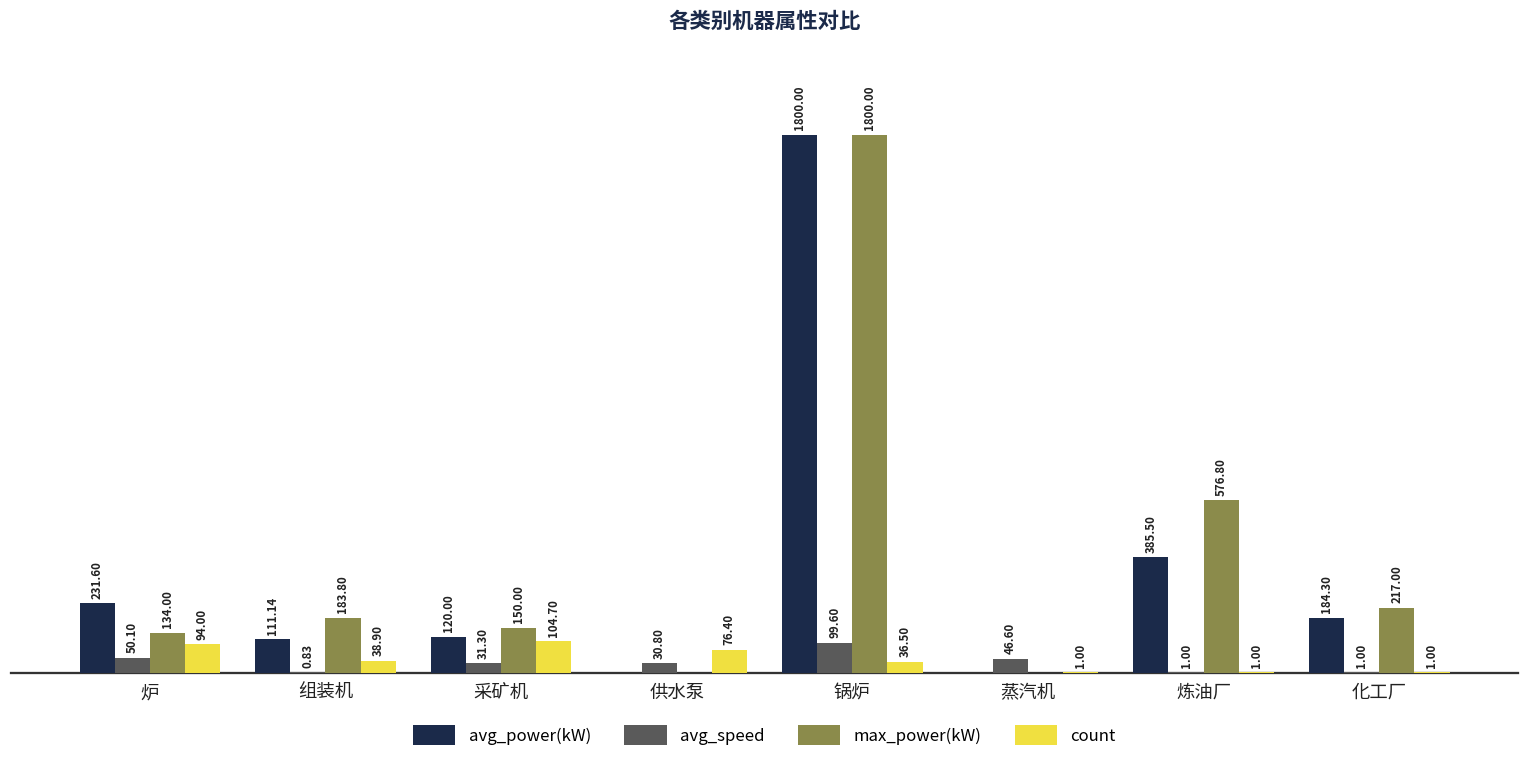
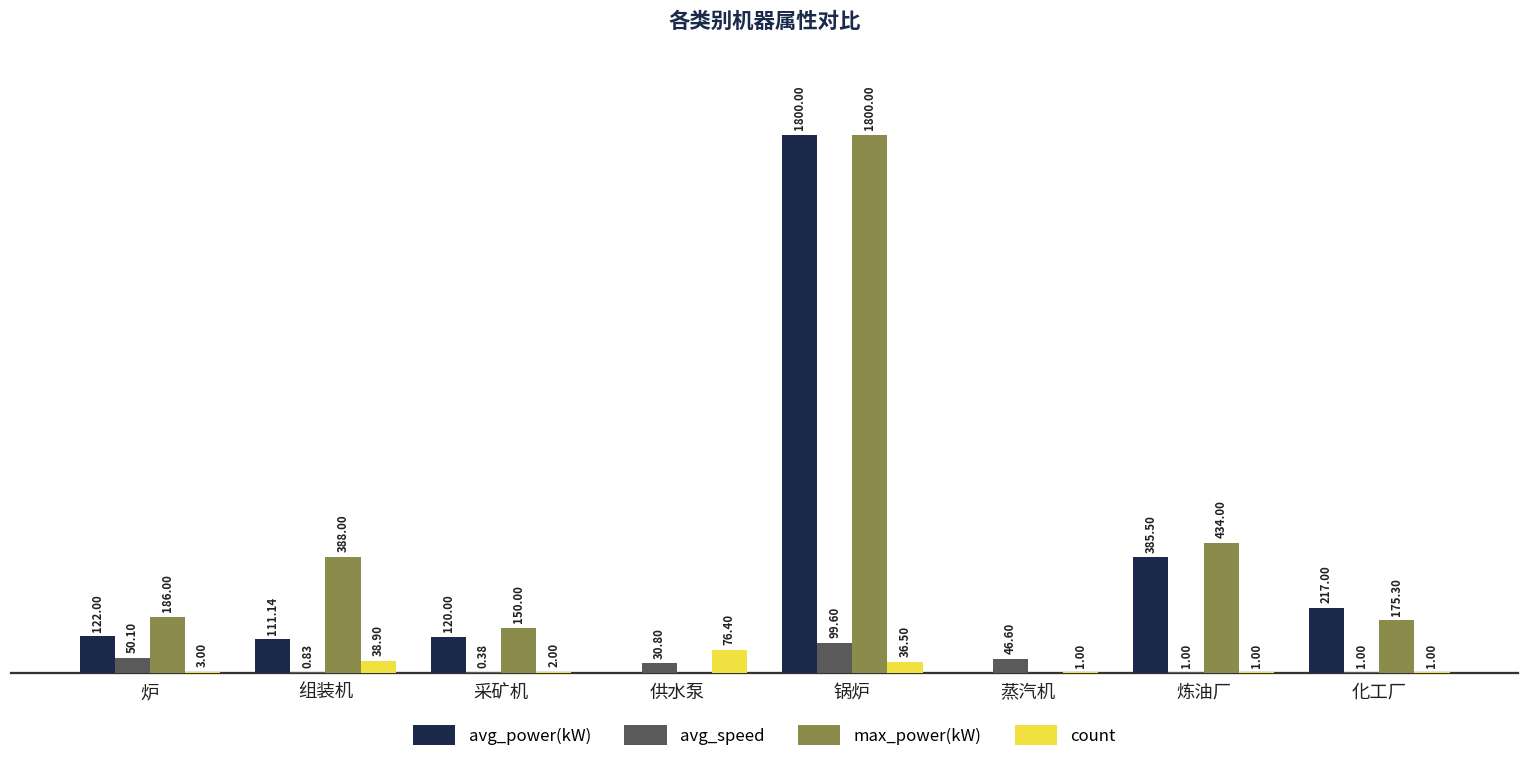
avg_power(kW), 炉: 231.60 -> 122.00
max_power(kW), 炉: 134.00 -> 186.00
count, 炉: 94.00 -> 3.00
max_power(kW), 组装机: 183.80 -> 388.00
avg_speed, 采矿机: 31.30 -> 0.38
count, 采矿机: 104.70 -> 2.00
max_power(kW), 炼油厂: 576.80 -> 434.00
avg_power(kW), 化工厂: 184.30 -> 217.00
max_power(kW), 化工厂: 217.00 -> 175.30
